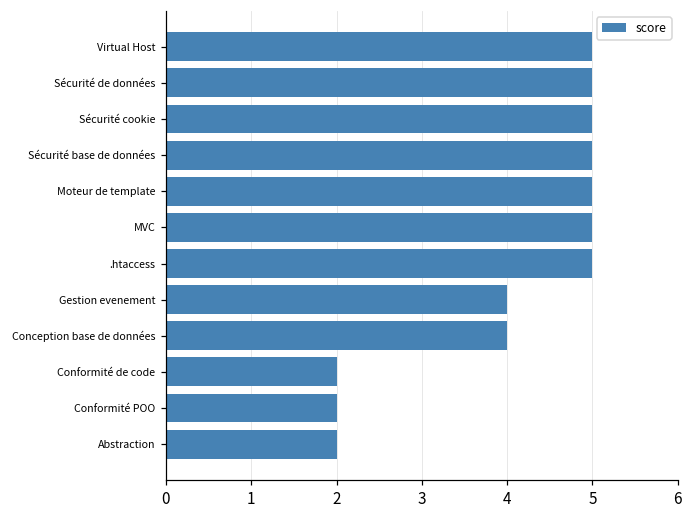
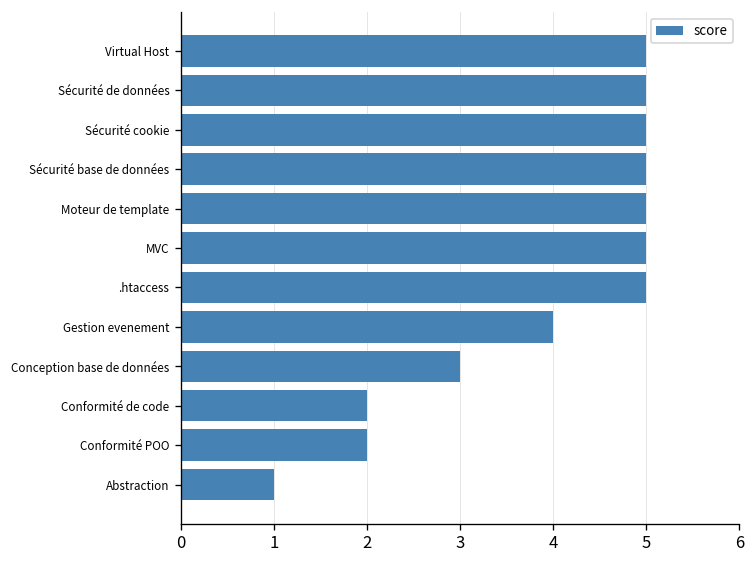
Conception base de données: 4 -> 3
Abstraction: 2 -> 1
